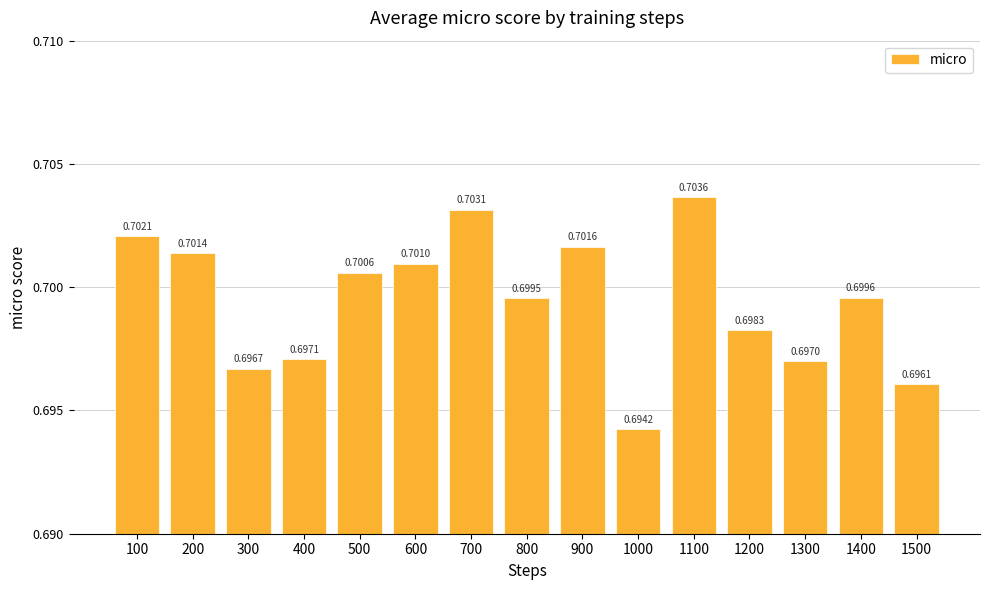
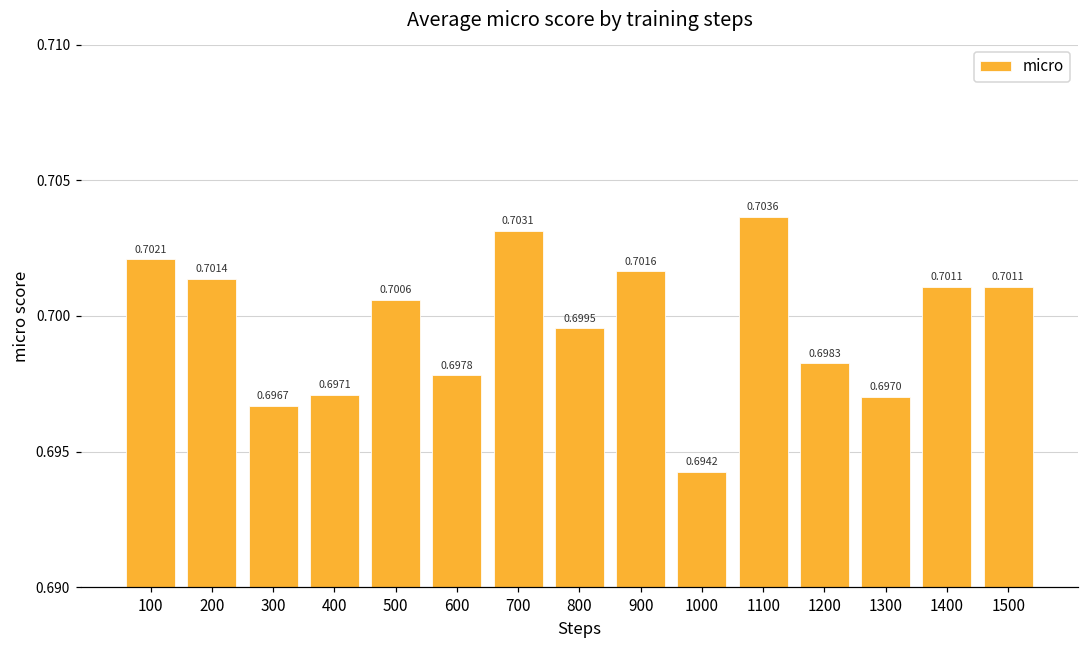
600: 0.7010 -> 0.6978
1400: 0.6996 -> 0.7011
1500: 0.6961 -> 0.7011
